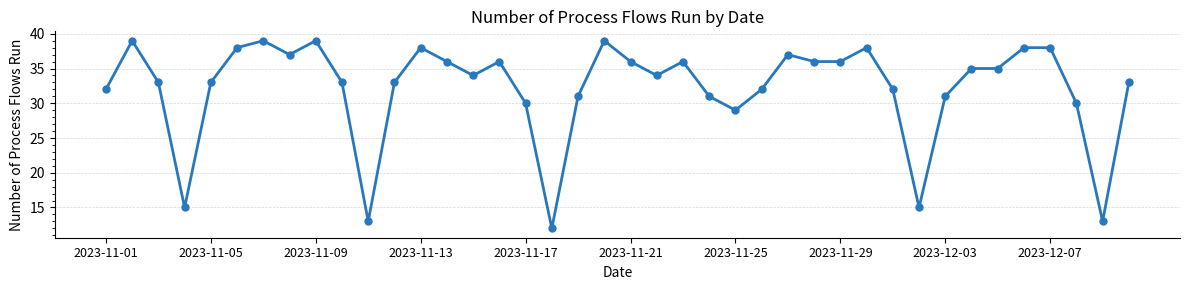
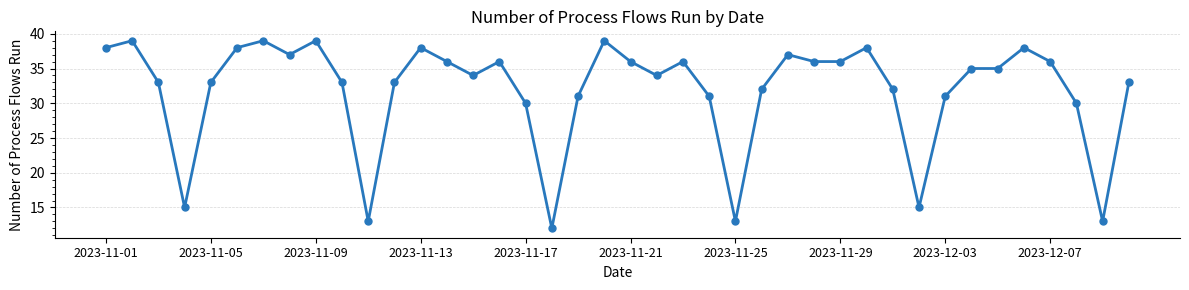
2023-11-01: 32 -> 38
2023-11-25: 29 -> 13
2023-12-07: 38 -> 36
